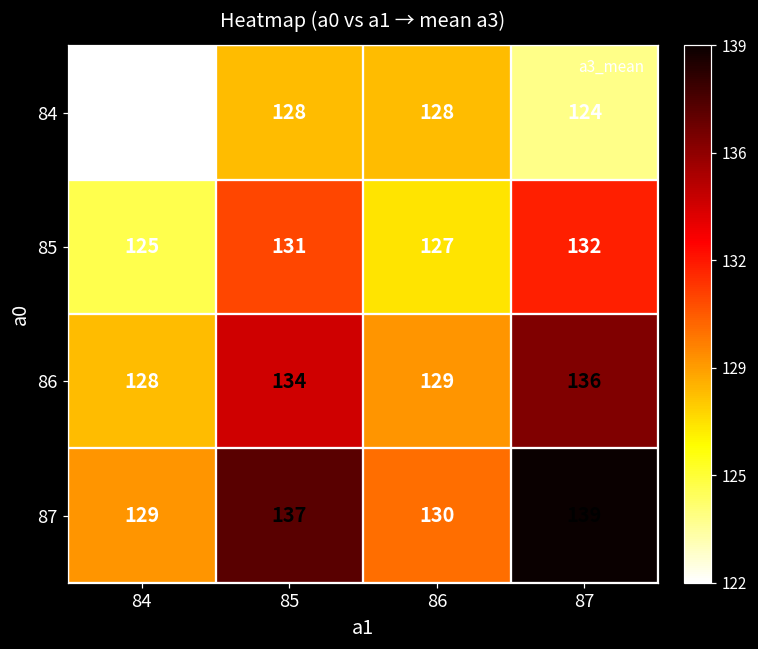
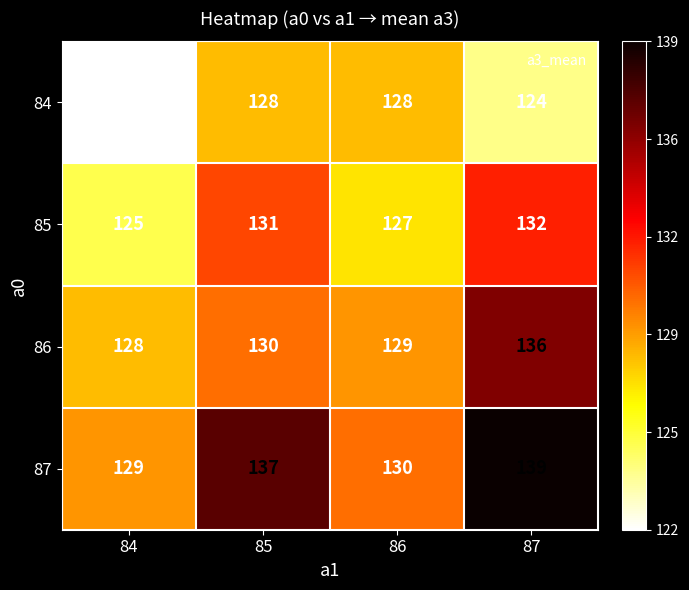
86, 85: 134 -> 130
